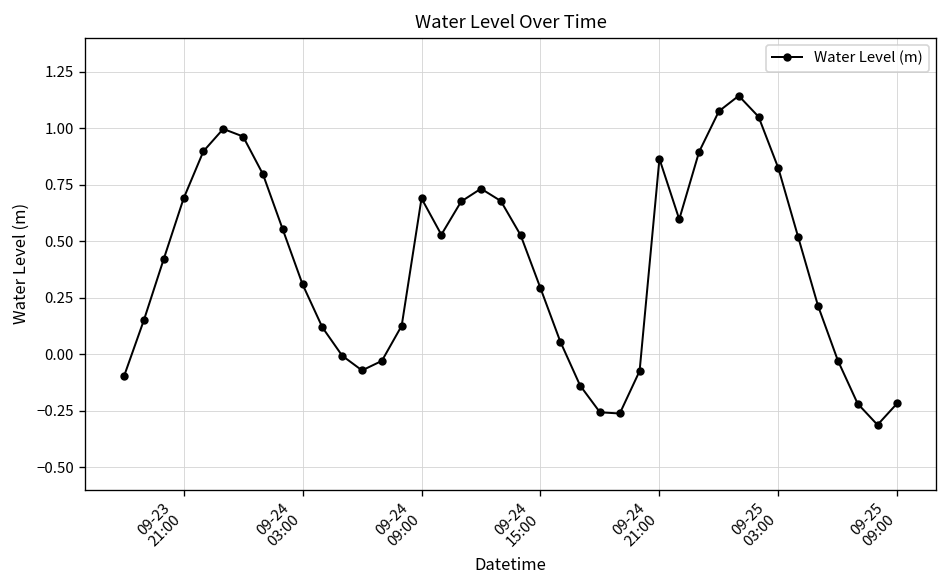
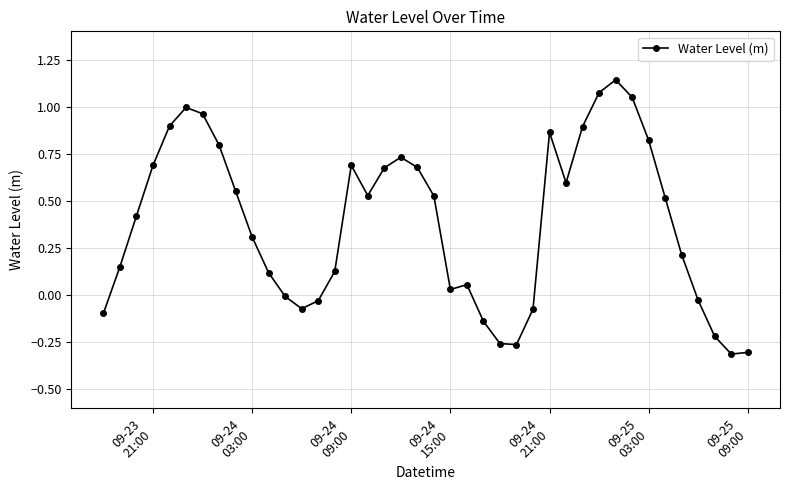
09-24 15:00: 0.29 -> 0.03
09-25 09:00: -0.22 -> -0.30
